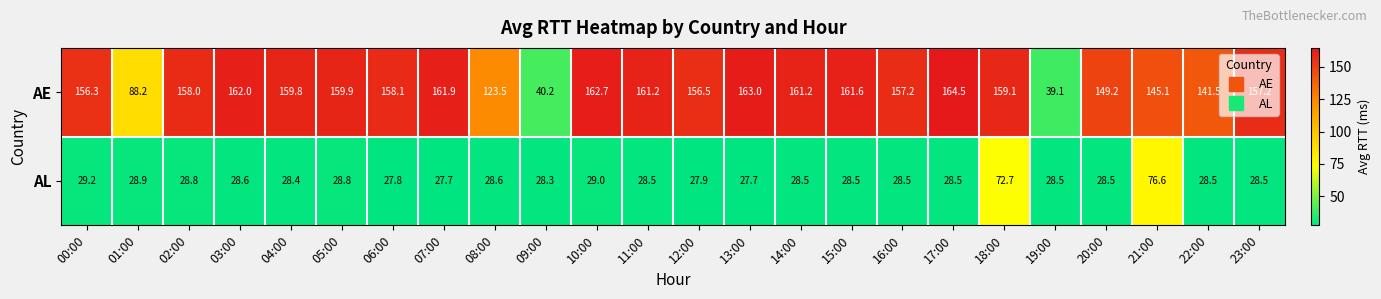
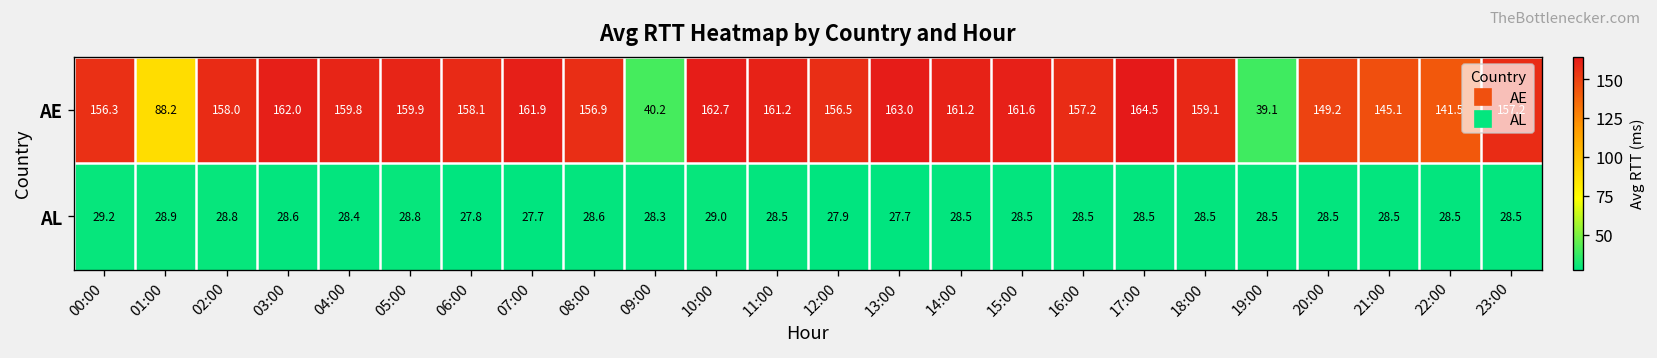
AE, 08:00: 123.5 -> 156.9
AL, 18:00: 72.7 -> 28.5
AL, 21:00: 76.6 -> 28.5
